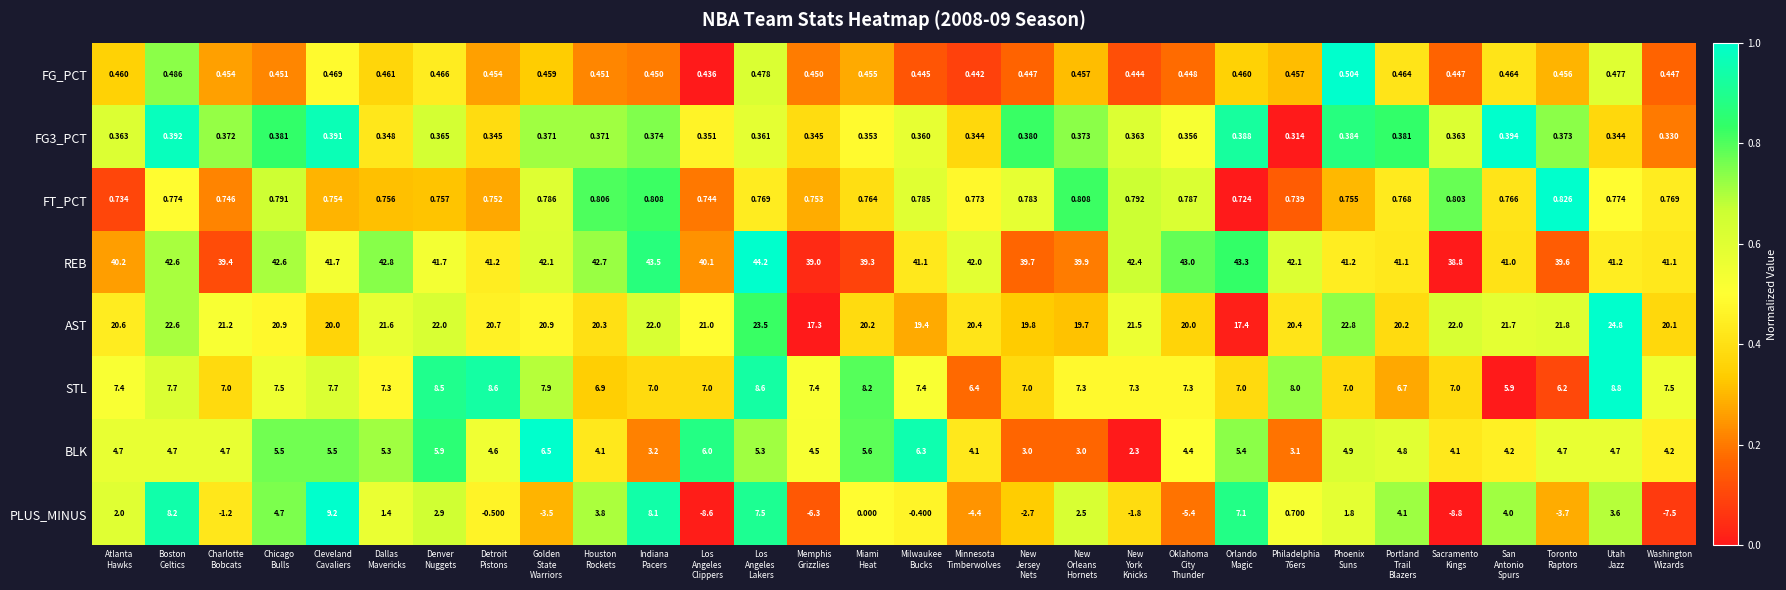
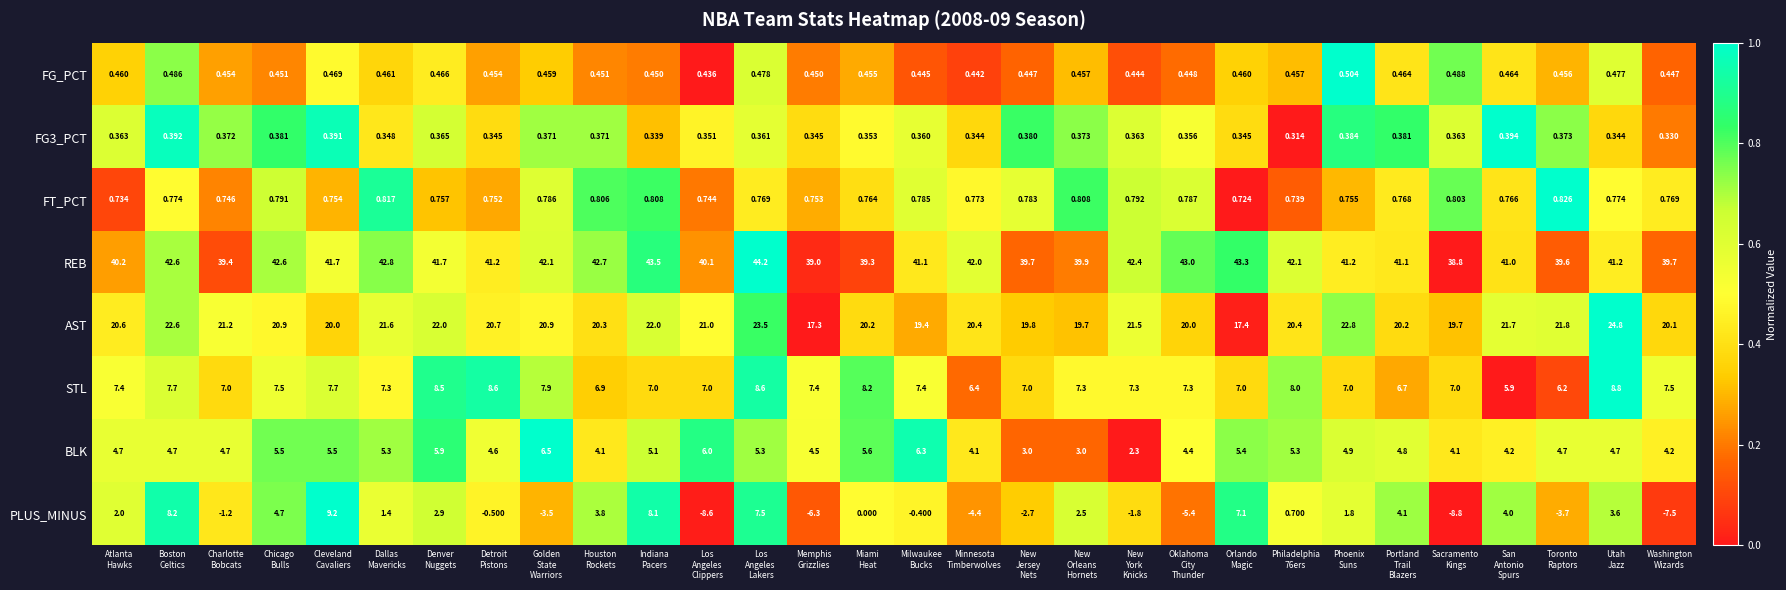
FG_PCT, Sacramento Kings: 0.447 -> 0.488
FG3_PCT, Indiana Pacers: 0.374 -> 0.339
FG3_PCT, Orlando Magic: 0.388 -> 0.345
FT_PCT, Dallas Mavericks: 0.756 -> 0.817
REB, Washington Wizards: 41.1 -> 39.7
AST, Sacramento Kings: 22.0 -> 19.7
BLK, Indiana Pacers: 3.2 -> 5.1
BLK, Philadelphia 76ers: 3.1 -> 5.3
